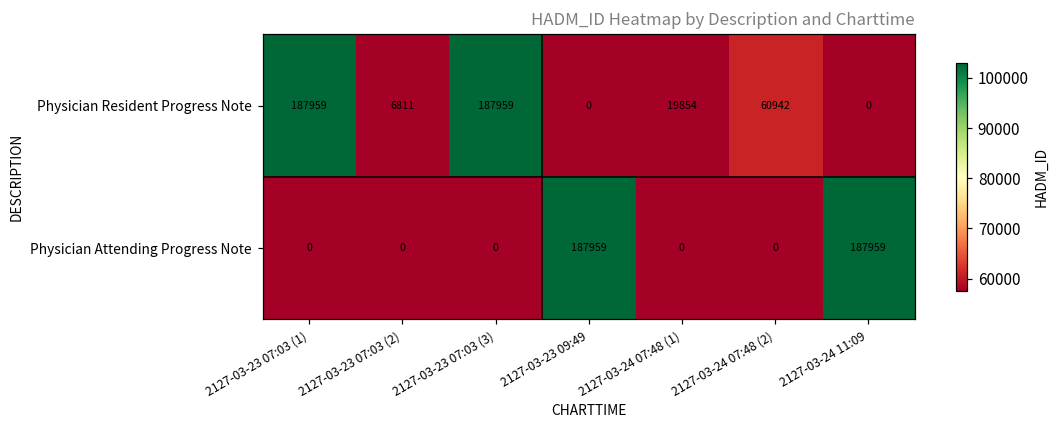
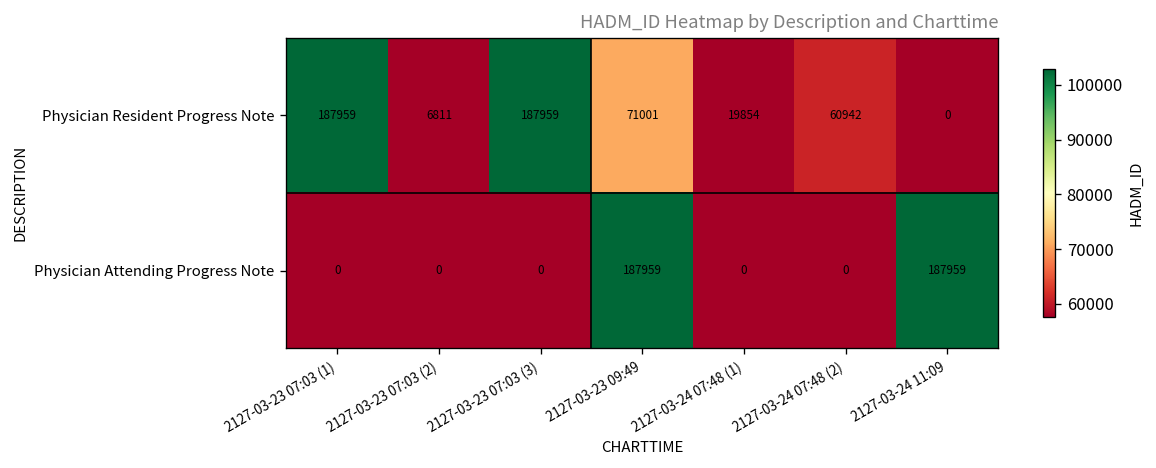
Physician Resident Progress Note, 2127-03-23 09:49: 0 -> 71001
